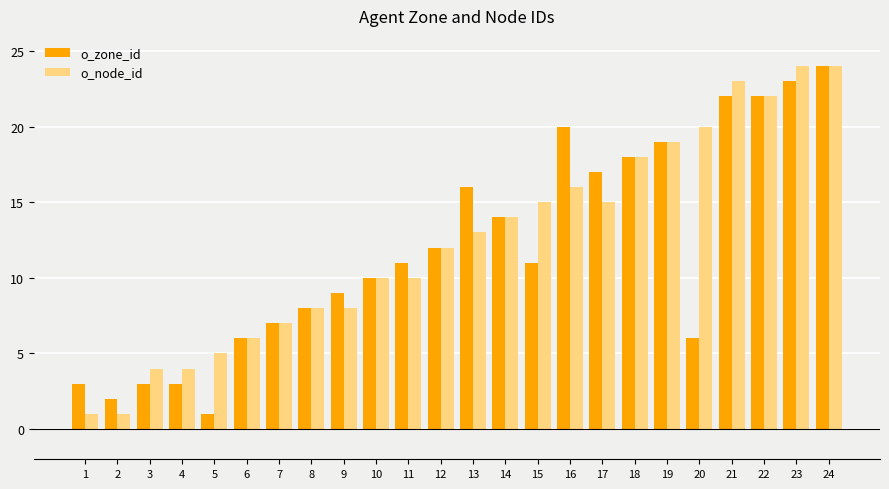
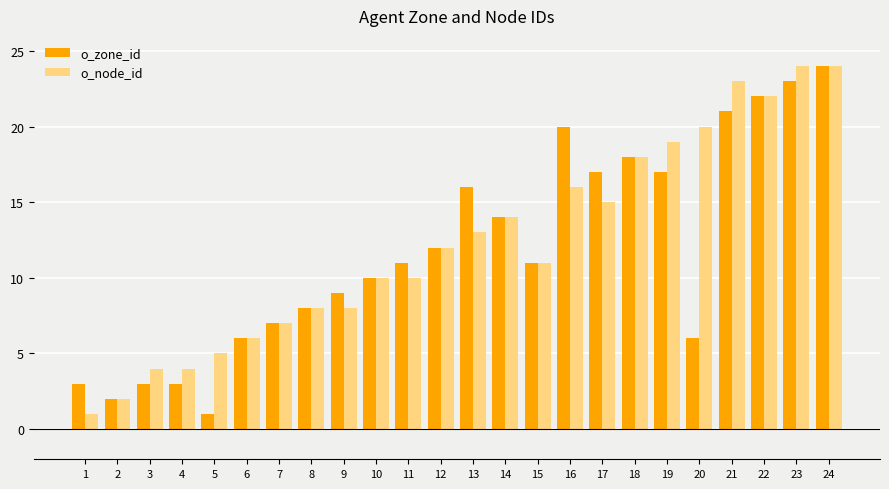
o_node_id, 2: 1 -> 2
o_node_id, 15: 15 -> 11
o_zone_id, 19: 19 -> 17
o_zone_id, 21: 22 -> 21
